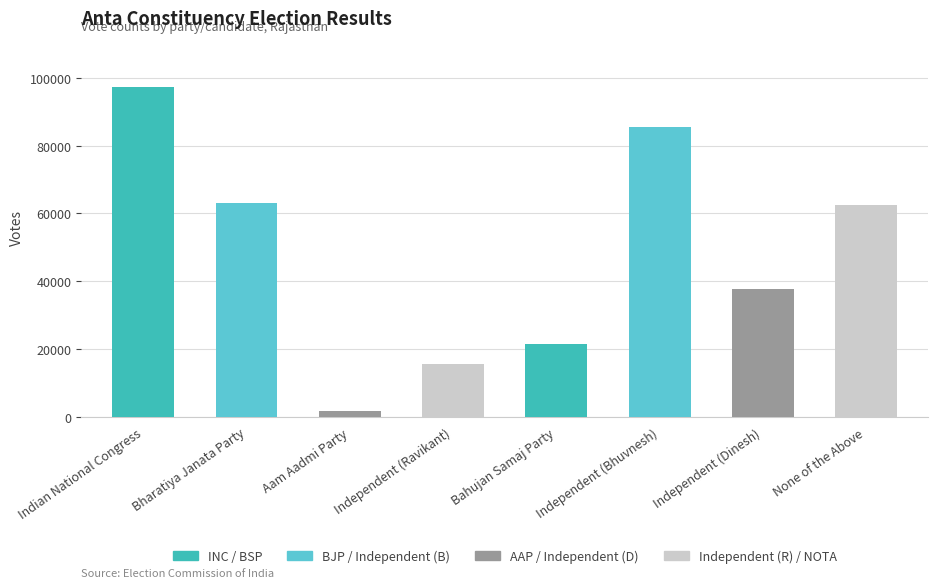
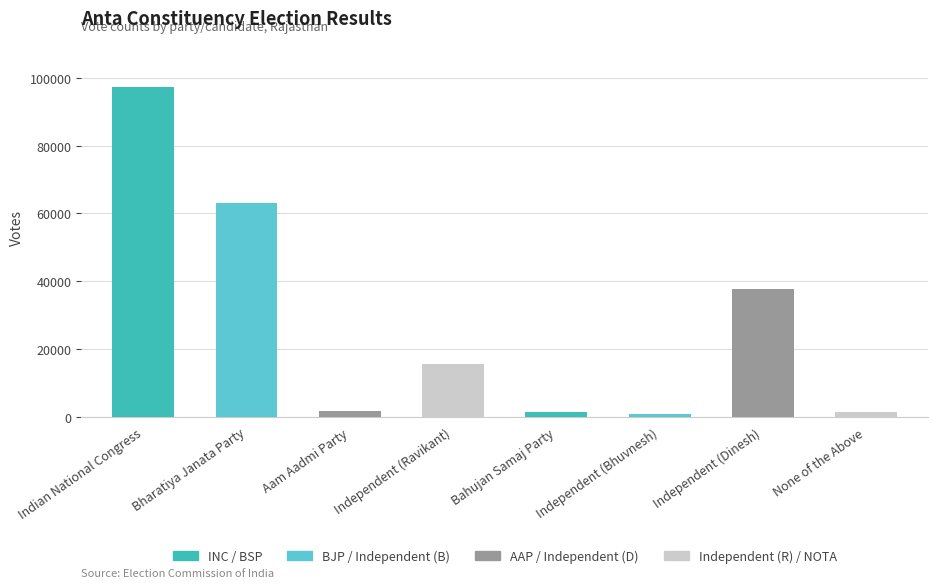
Bahujan Samaj Party: 22000 -> 1000
Independent (Bhuvnesh): 85000 -> 1000
None of the Above: 63000 -> 1000
